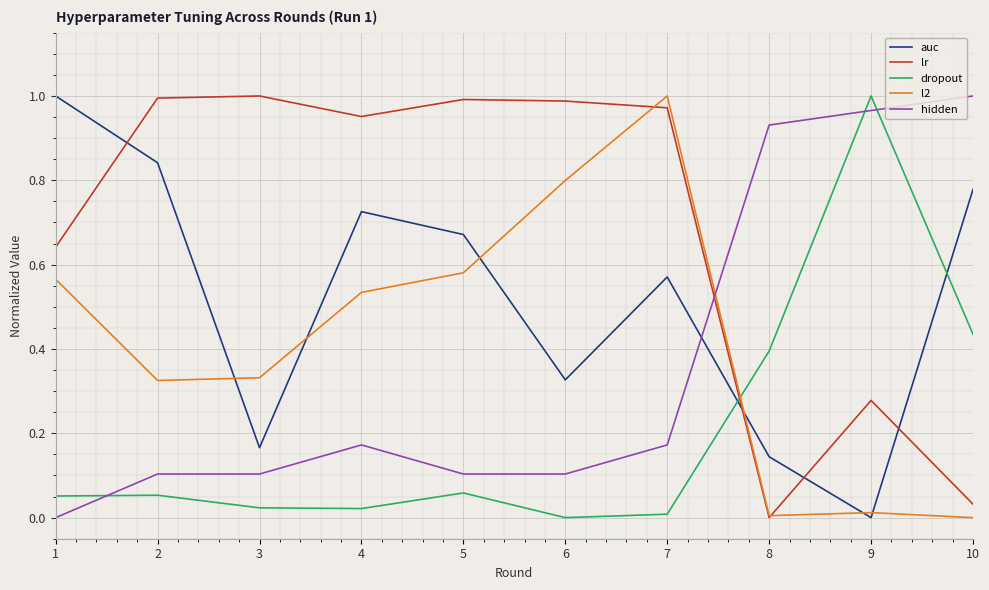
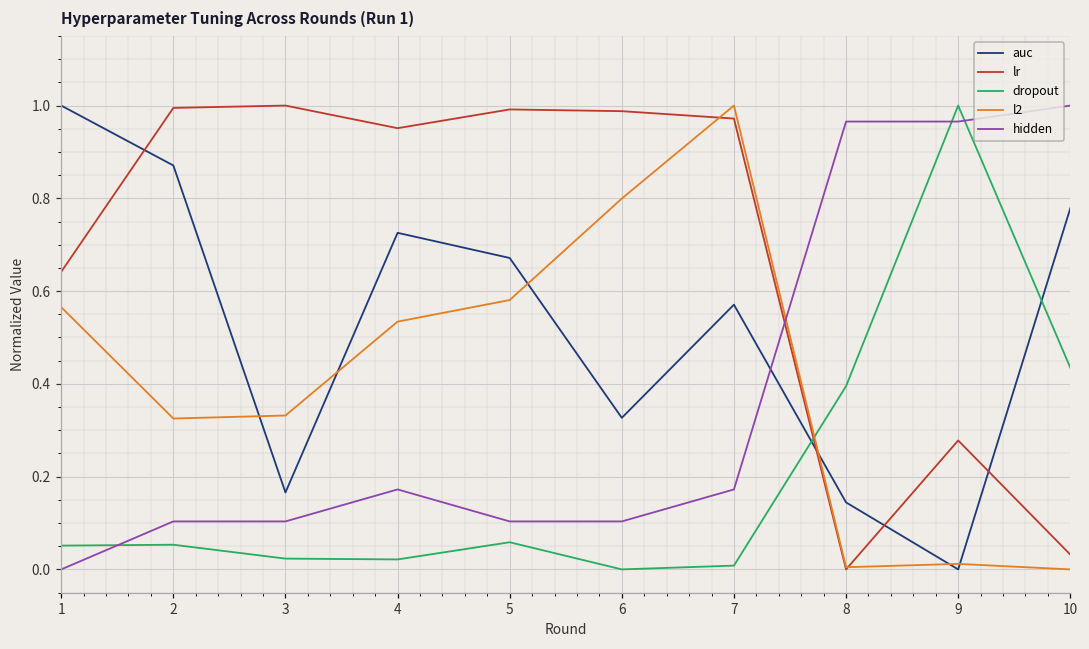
auc, 2: 0.84 -> 0.87
hidden, 8: 0.93 -> 0.97
